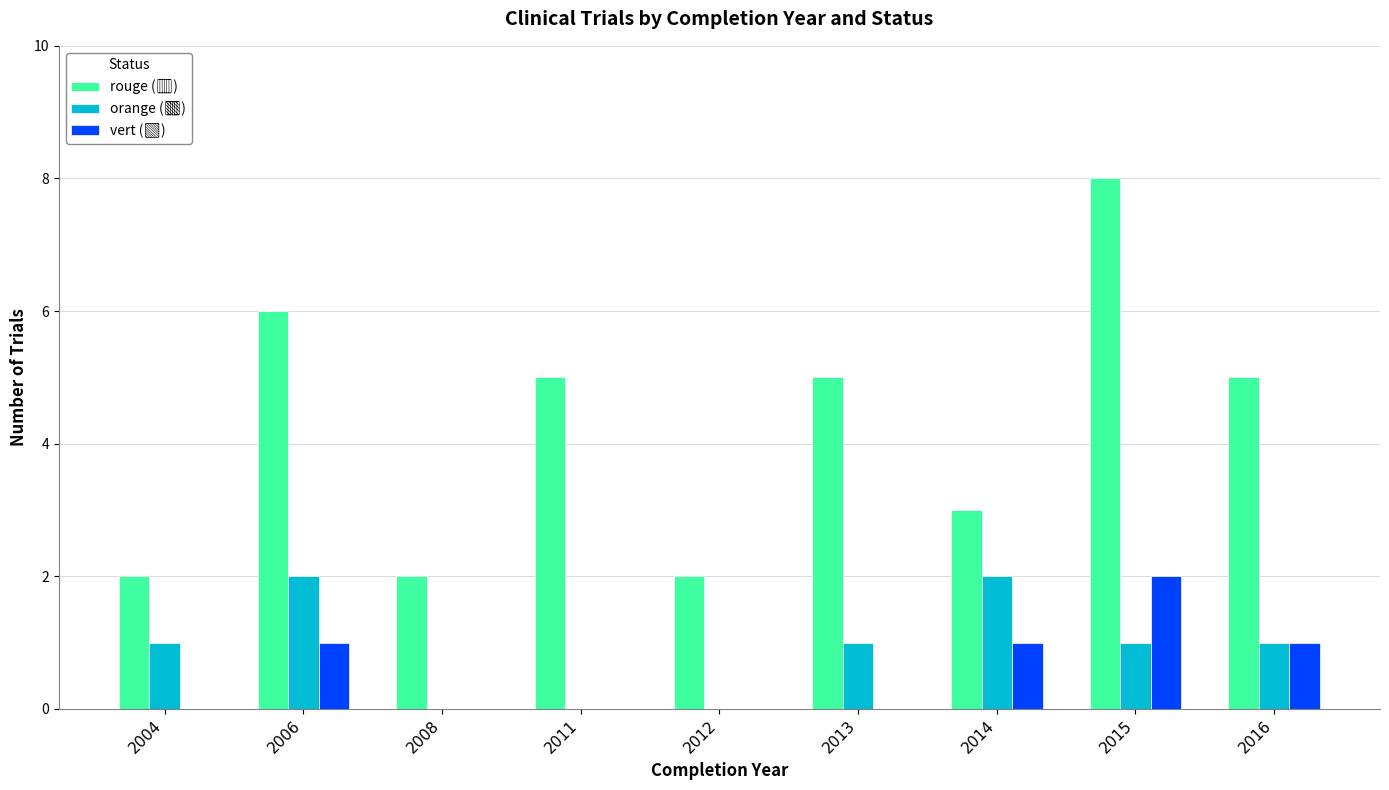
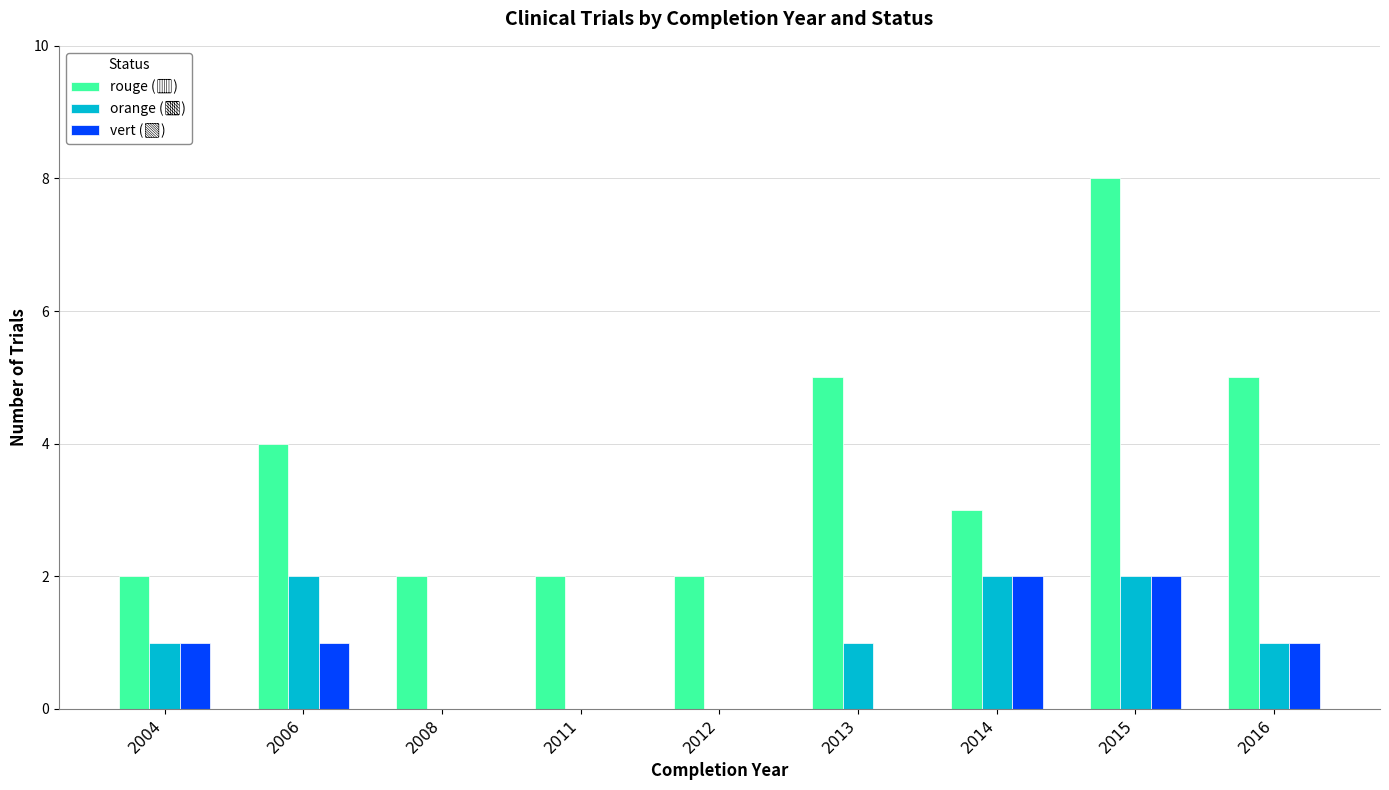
vert (🟩), 2004: 0 -> 1
rouge (🟥), 2006: 6 -> 4
rouge (🟥), 2011: 5 -> 2
vert (🟩), 2014: 1 -> 2
orange (🟧), 2015: 1 -> 2
